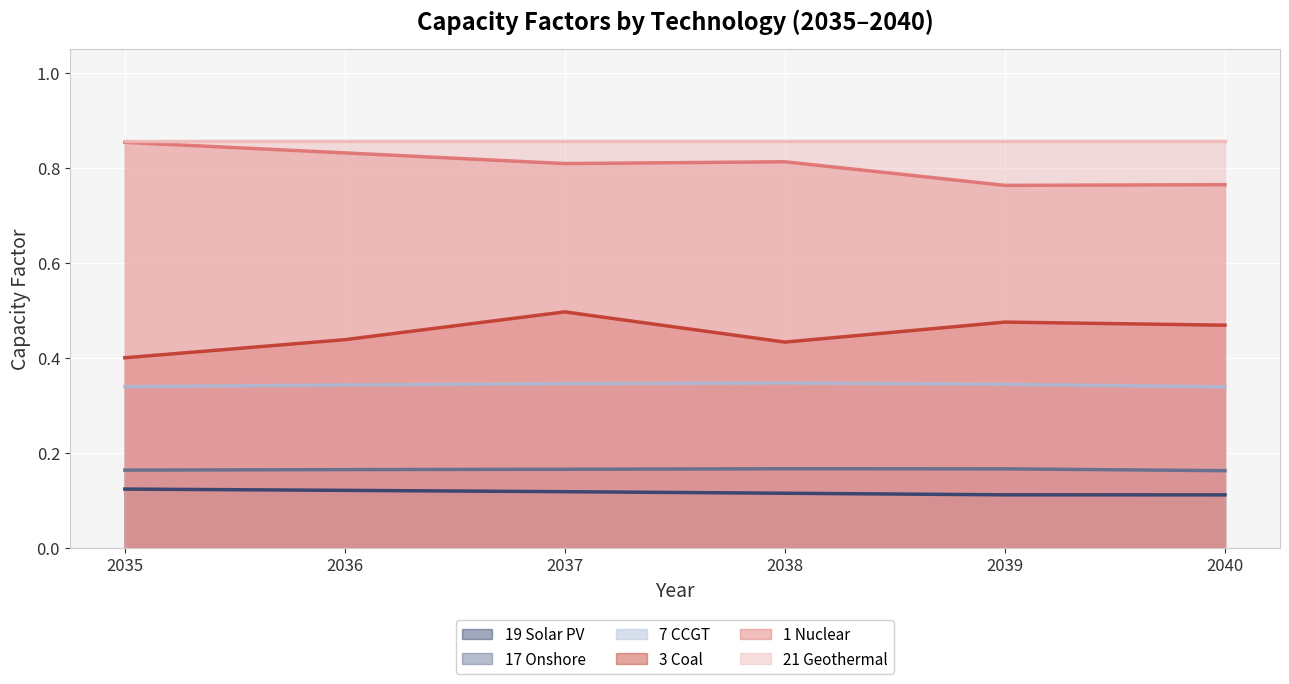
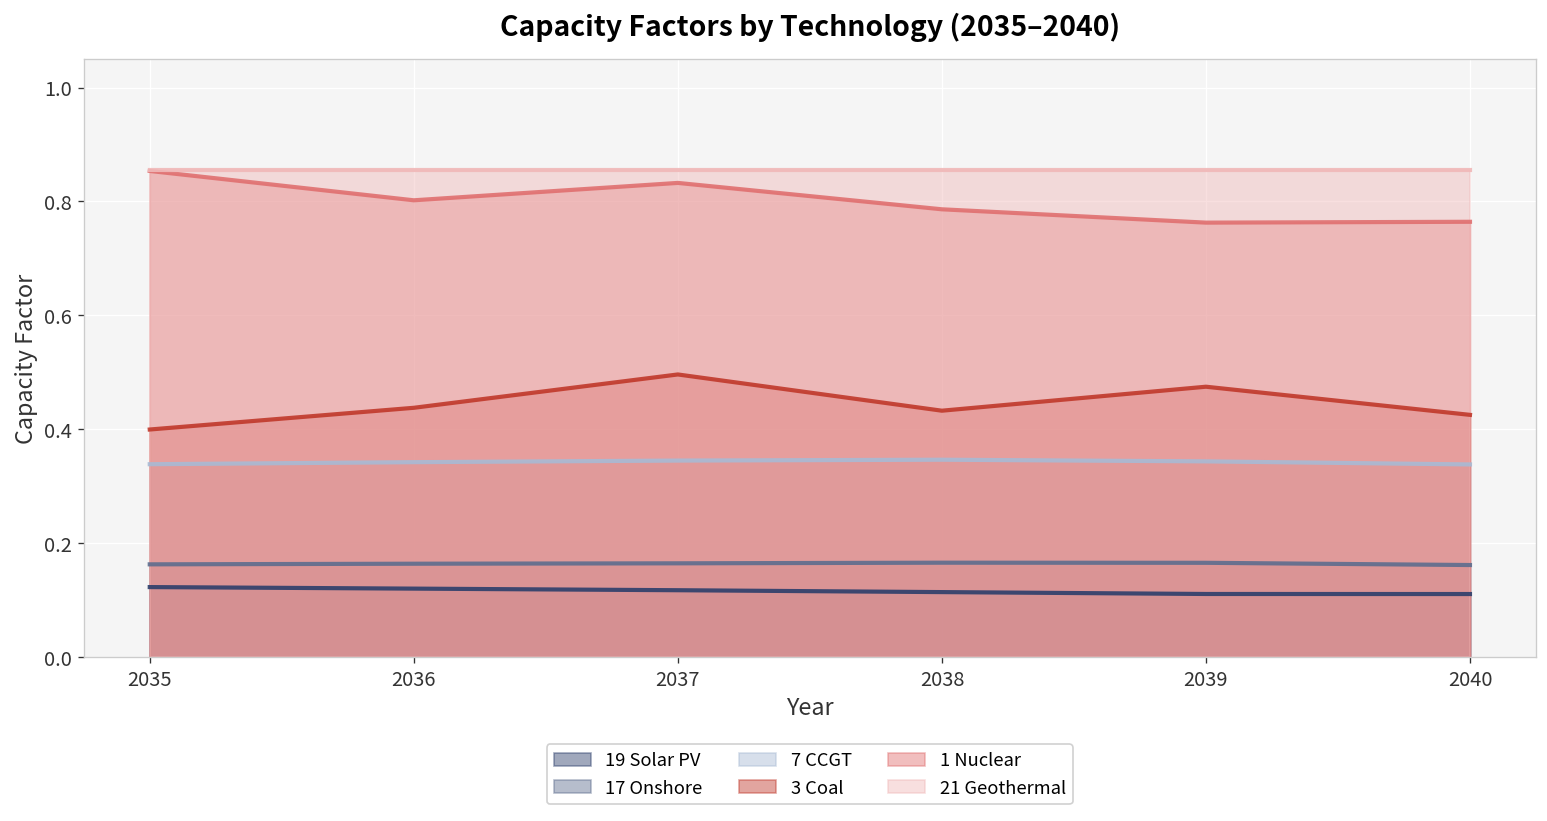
1 Nuclear, 2036: 0.83 -> 0.80
1 Nuclear, 2037: 0.81 -> 0.83
1 Nuclear, 2038: 0.81 -> 0.79
3 Coal, 2040: 0.47 -> 0.43
